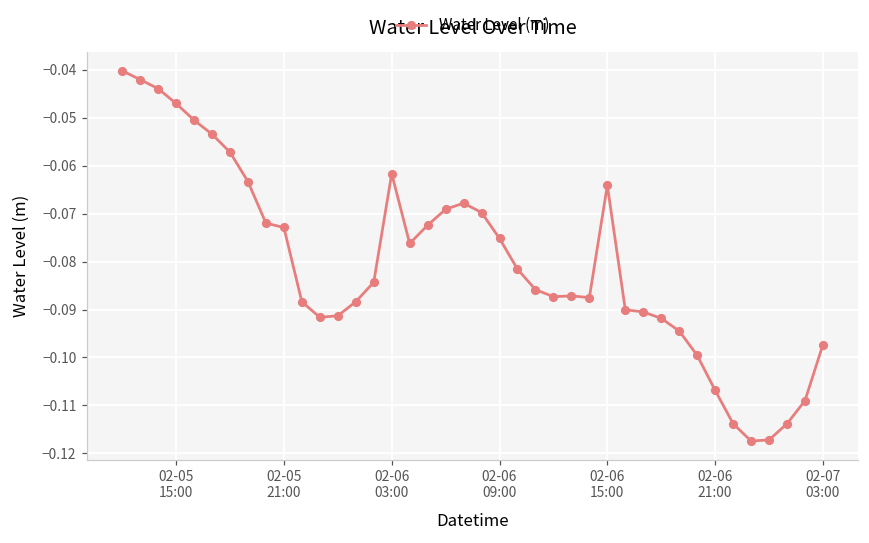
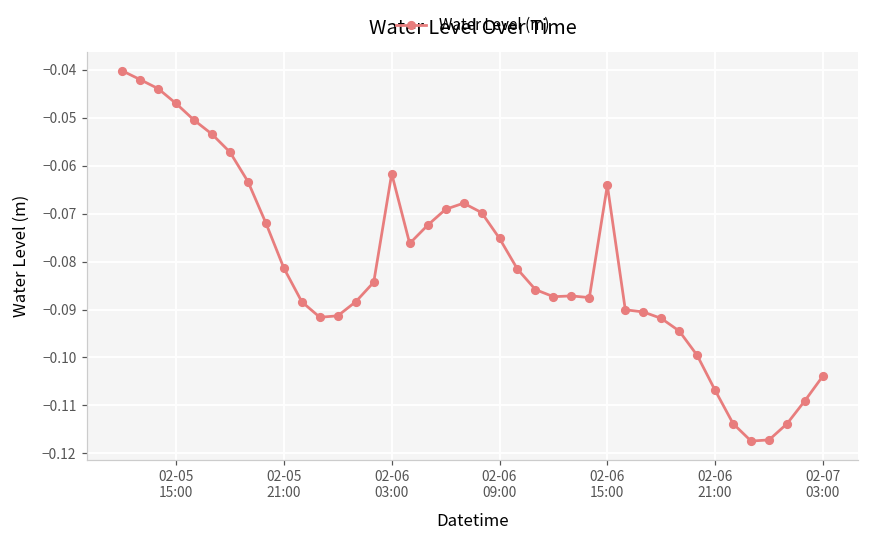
02-05 21:00: -0.073 -> -0.081
02-07 03:00: -0.097 -> -0.104
